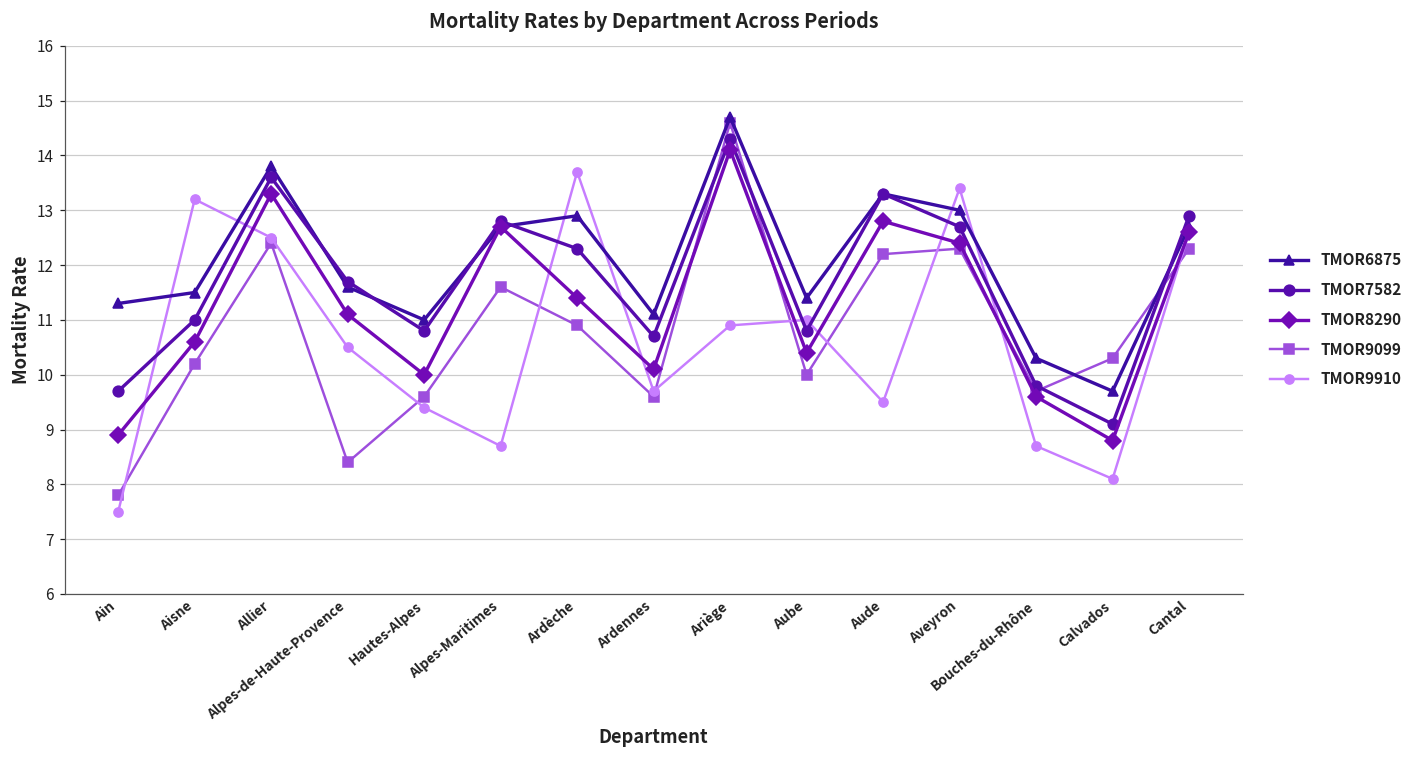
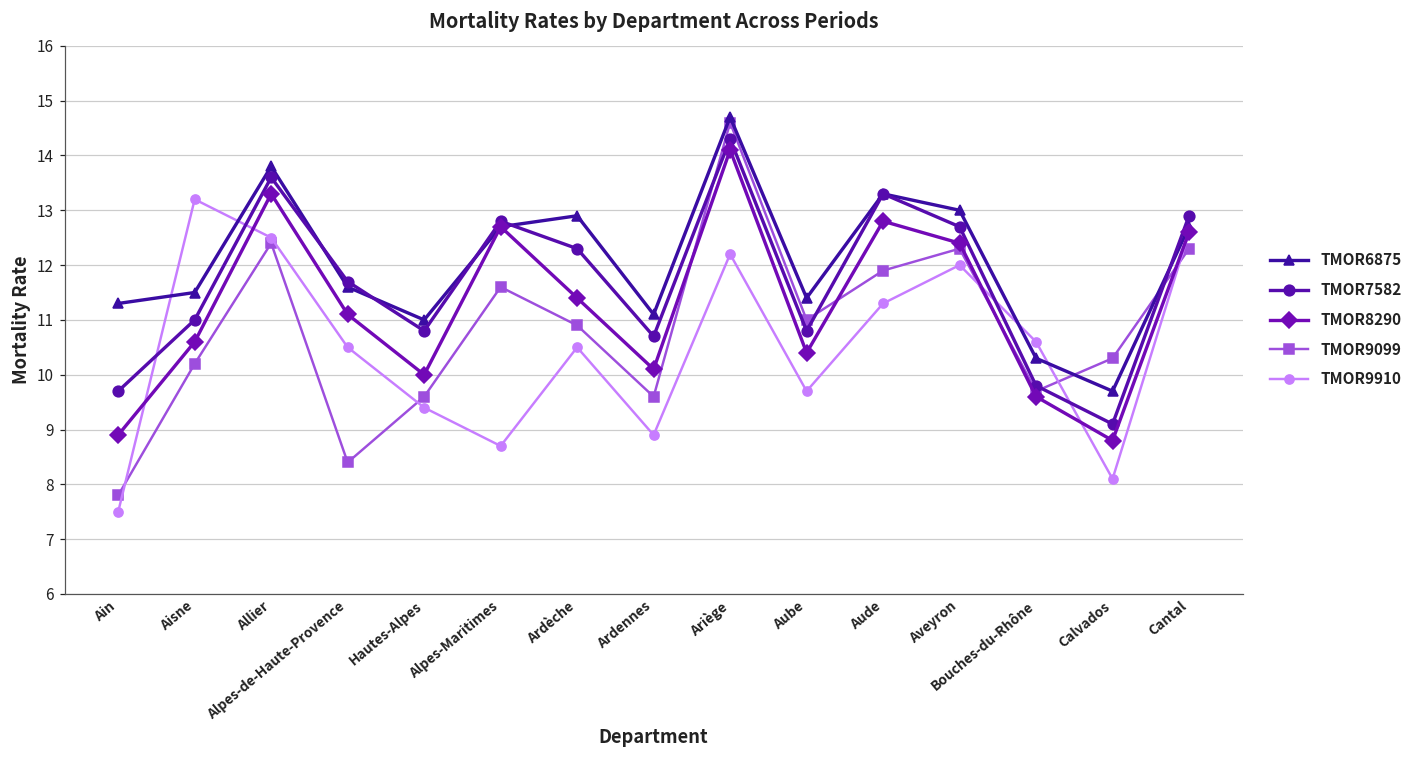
TMOR9910, Ardèche: 13.7 -> 10.5
TMOR9910, Ardennes: 9.7 -> 8.9
TMOR9910, Ariège: 10.9 -> 12.2
TMOR9099, Aube: 10 -> 11
TMOR9910, Aube: 11.0 -> 9.7
TMOR9099, Aude: 12.2 -> 11.9
TMOR9910, Aude: 9.5 -> 11.3
TMOR9910, Aveyron: 13.4 -> 12.0
TMOR9910, Bouches-du-Rhône: 8.7 -> 10.6
